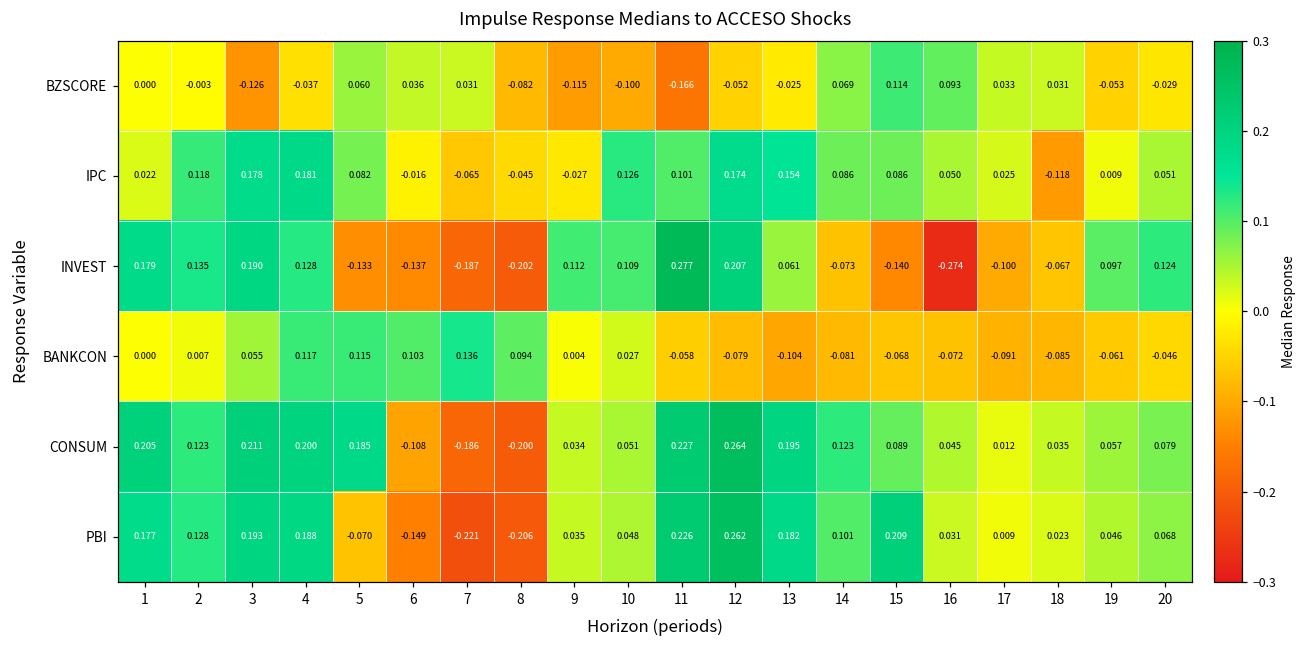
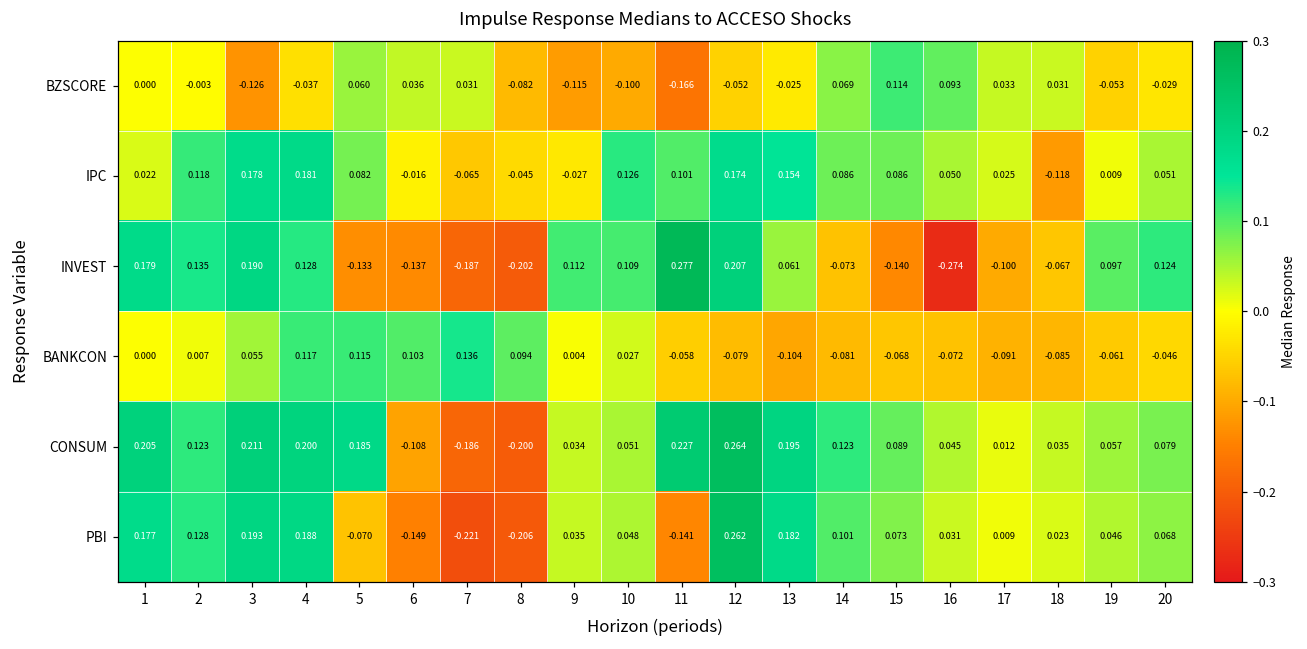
PBI, 11: 0.226 -> -0.141
PBI, 15: 0.209 -> 0.073
